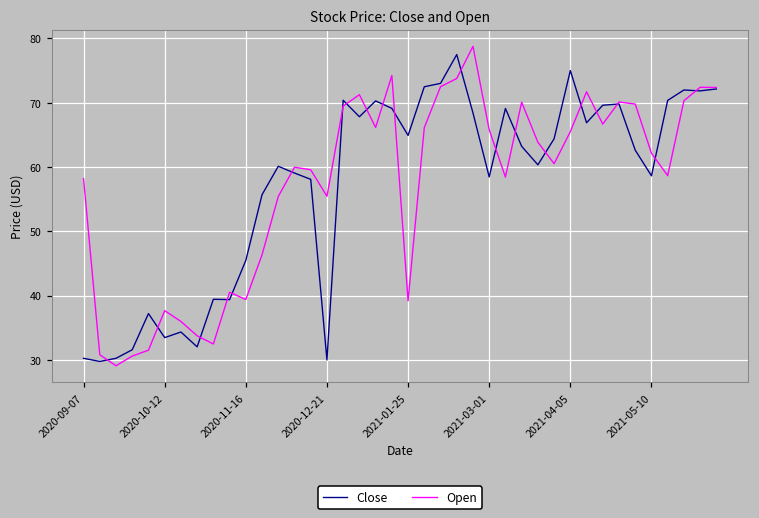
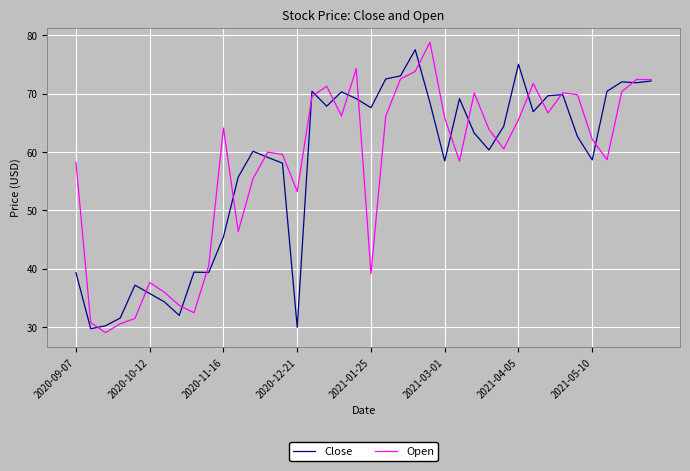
Close, 2020-09-07: 30 -> 39
Close, 2020-10-12: 33 -> 36
Open, 2020-11-16: 39 -> 64
Open, 2020-12-21: 55 -> 53
Close, 2021-01-25: 65 -> 68
